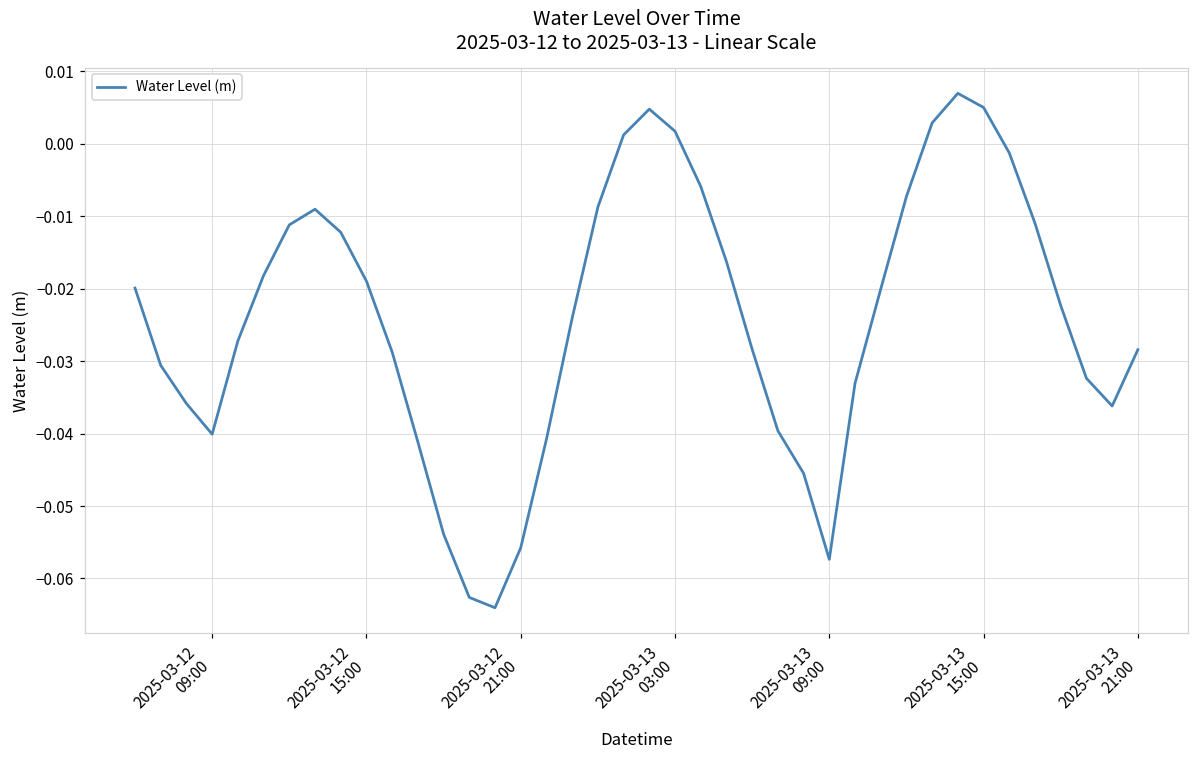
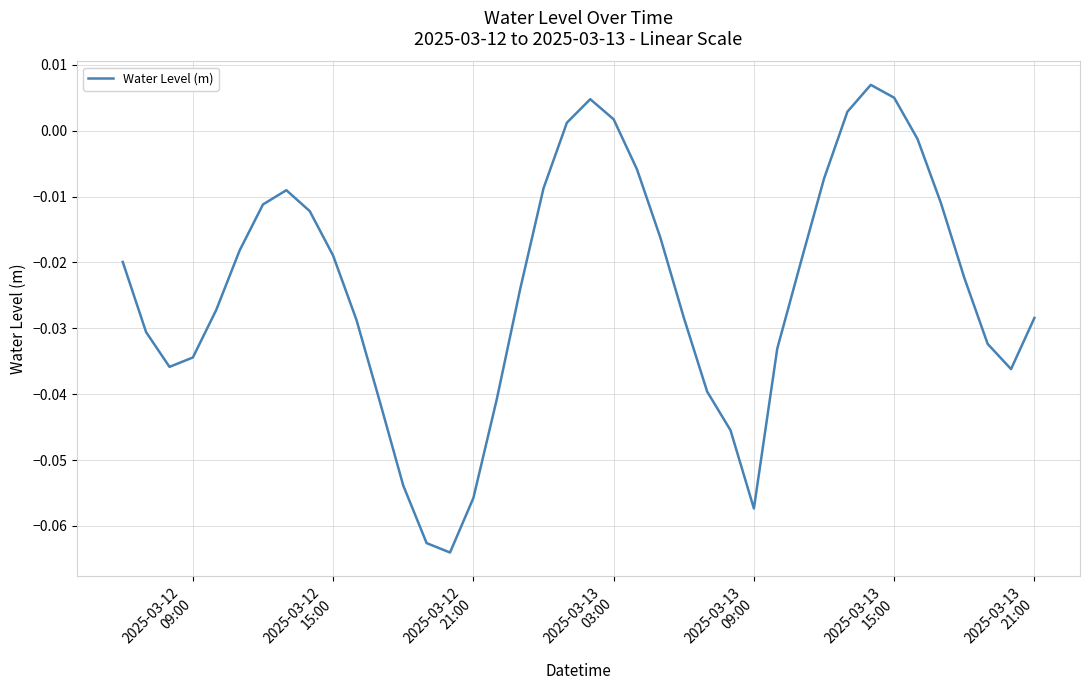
2025-03-12 09:00: -0.040 -> -0.034
